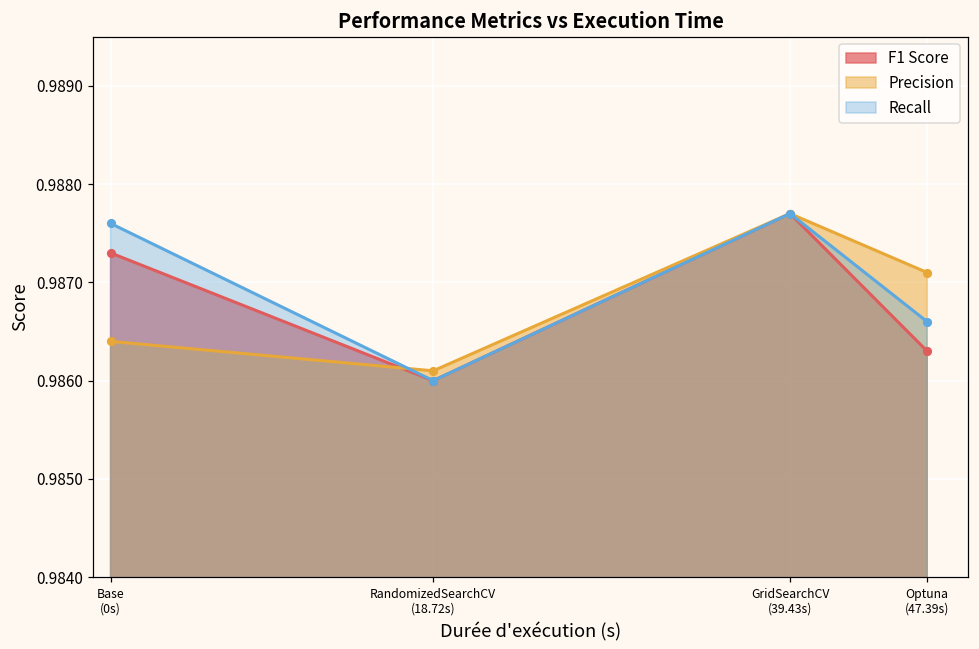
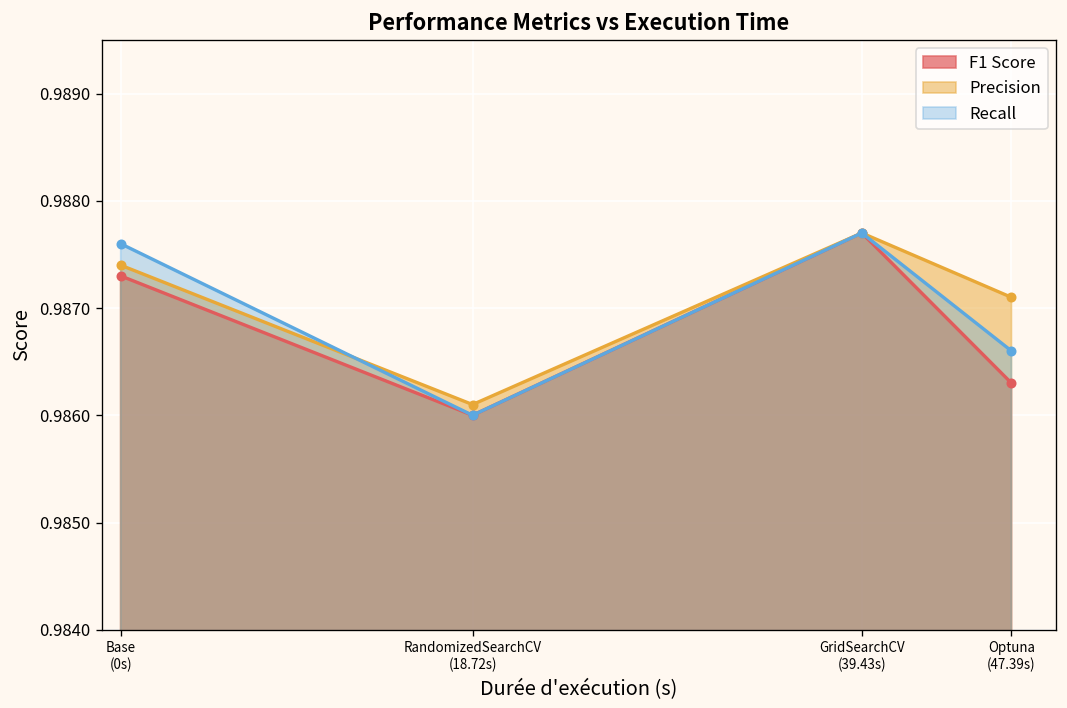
Precision, Base (0s): 0.9864 -> 0.9874
